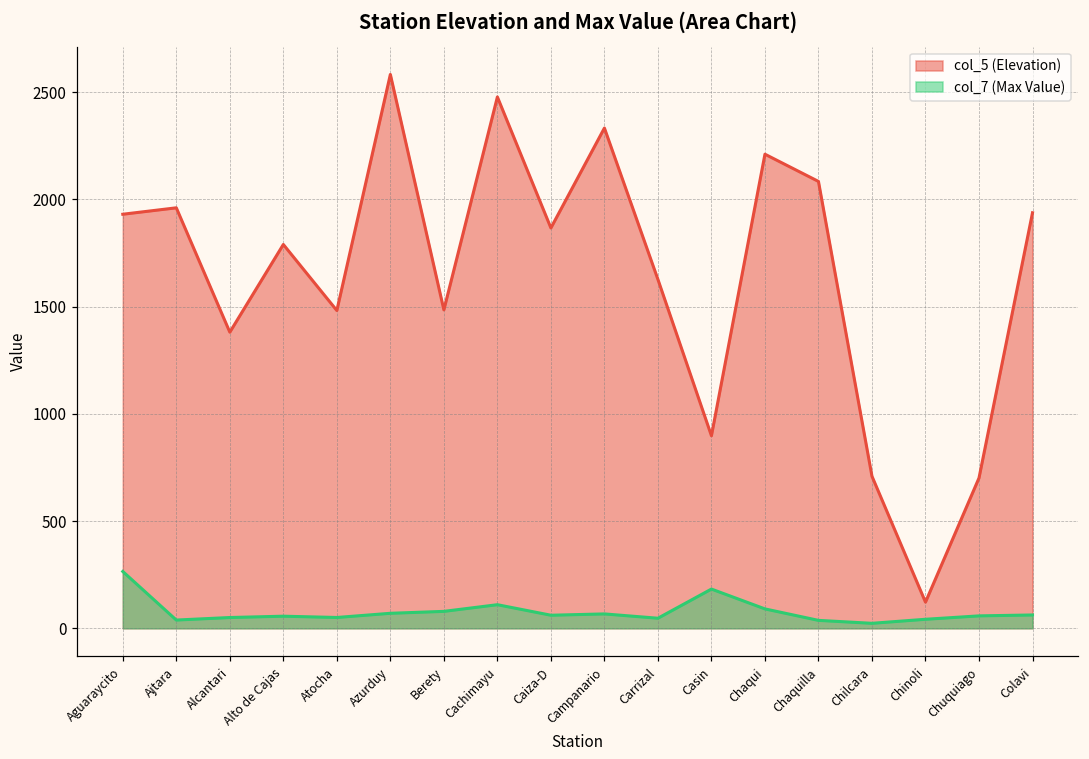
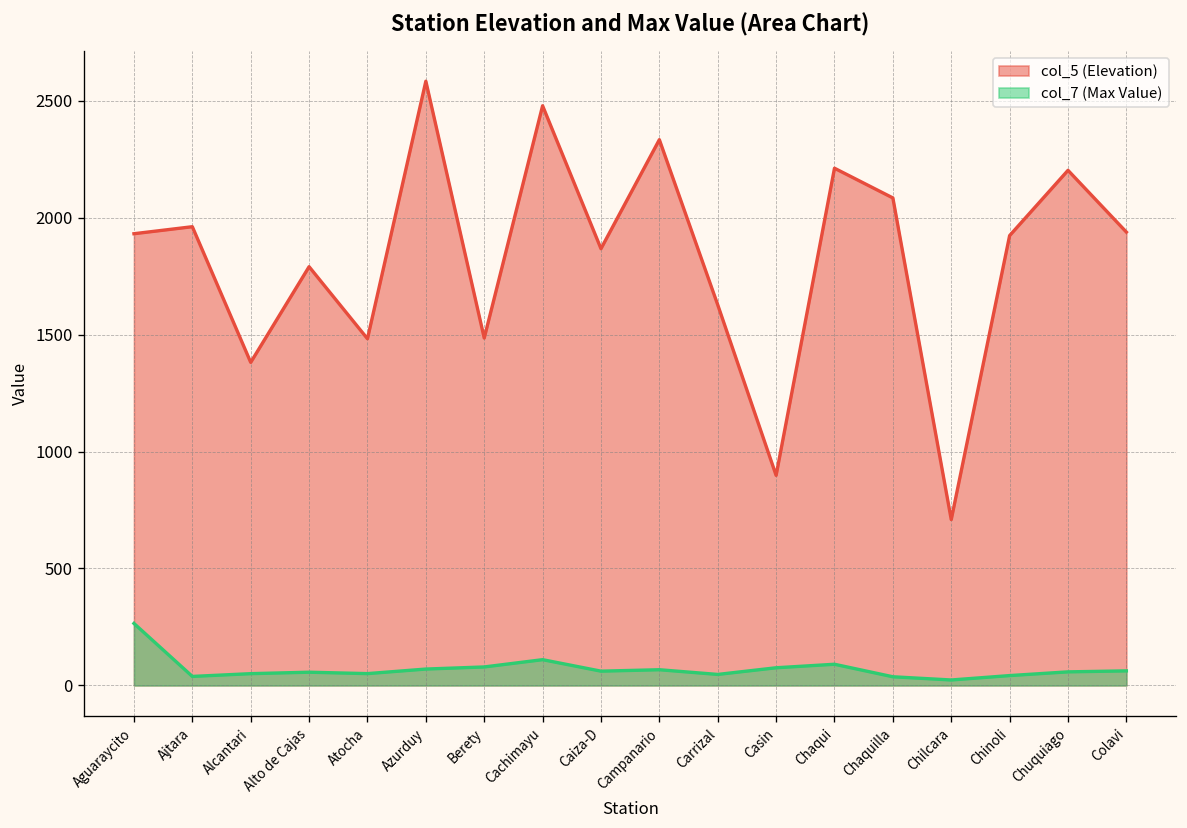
col_7 (Max Value), Casin: 180 -> 80
col_5 (Elevation), Chinoli: 120 -> 1920
col_5 (Elevation), Chuquiago: 700 -> 2200
